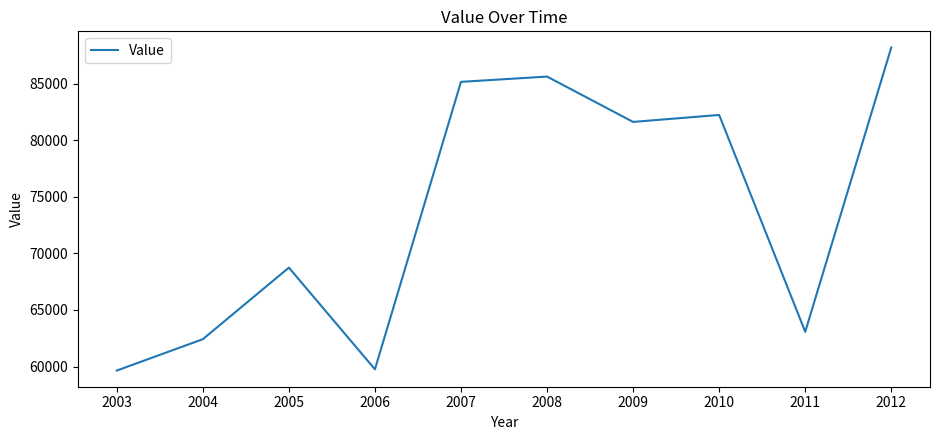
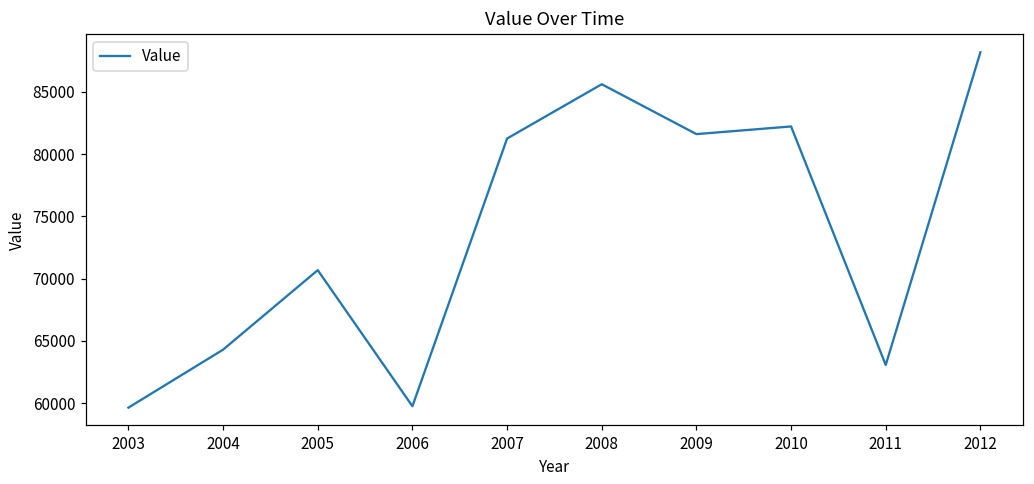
2004: 62400 -> 64300
2005: 68700 -> 70700
2007: 85100 -> 81300
